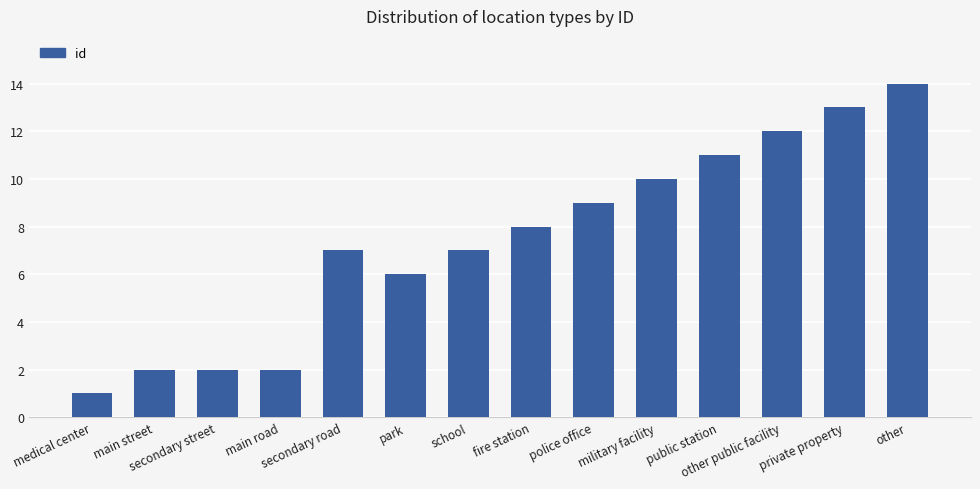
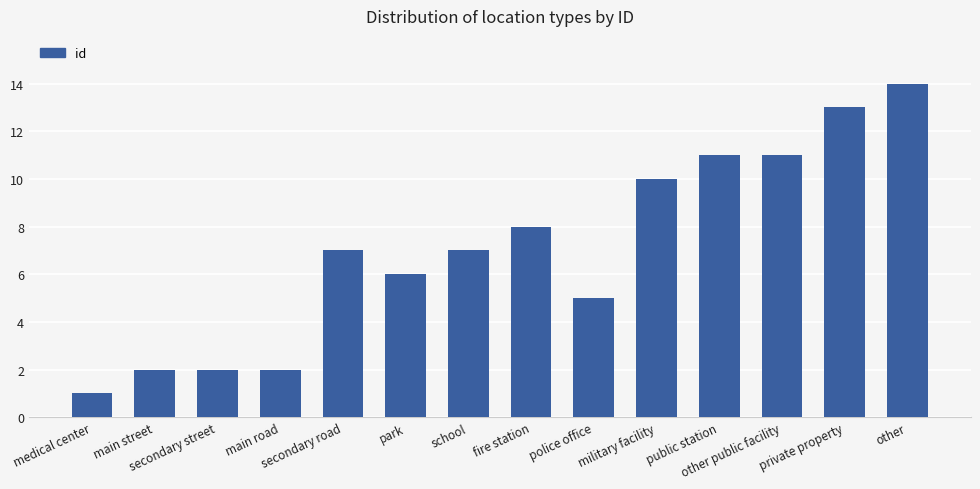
police office: 9 -> 5
other public facility: 12 -> 11
